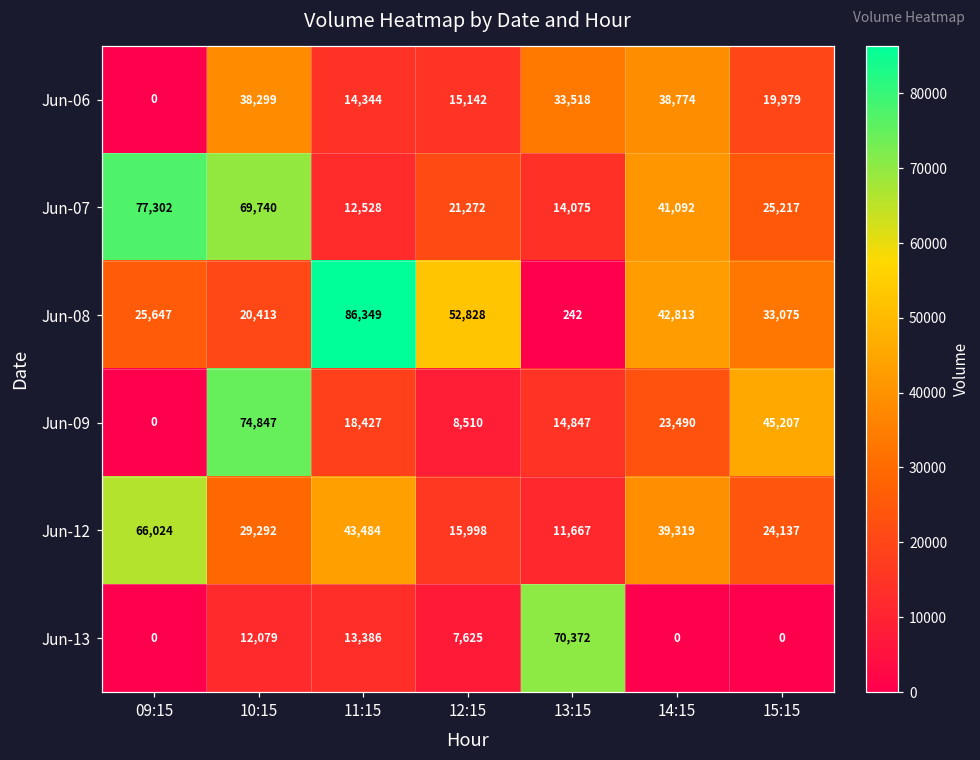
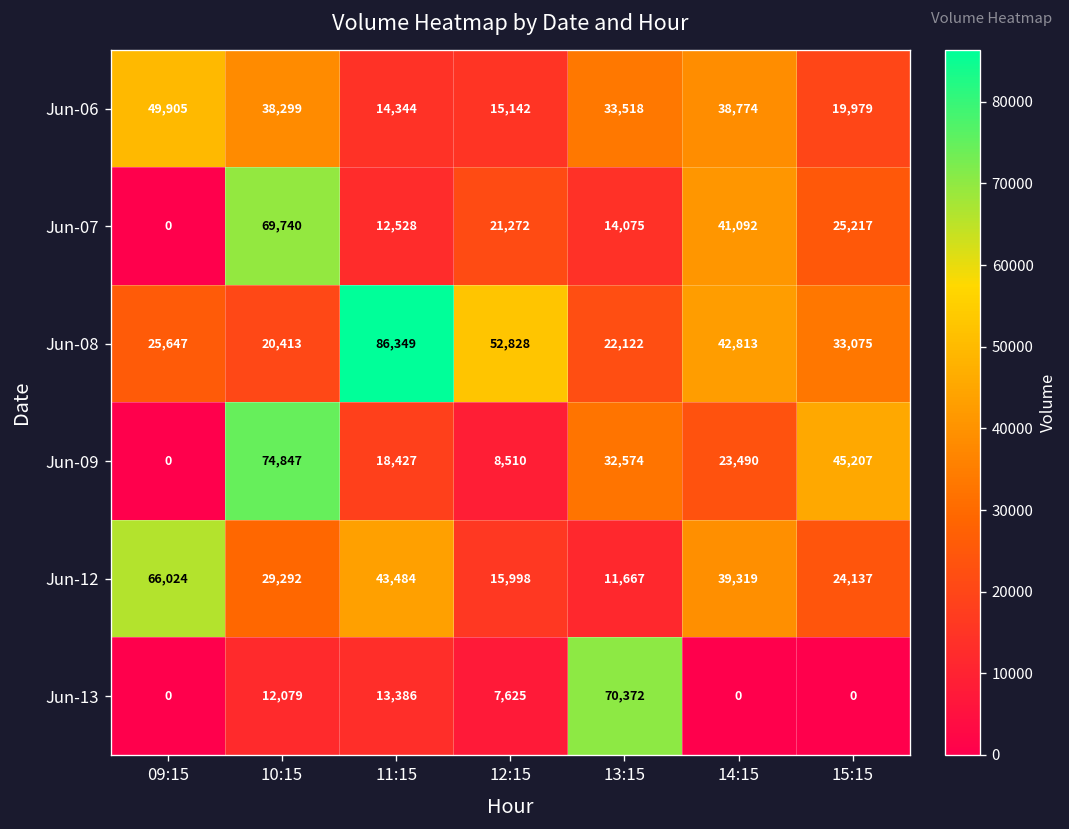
Jun-06, 09:15: 0 -> 49,905
Jun-07, 09:15: 77,302 -> 0
Jun-08, 13:15: 242 -> 22,122
Jun-09, 13:15: 14,847 -> 32,574
